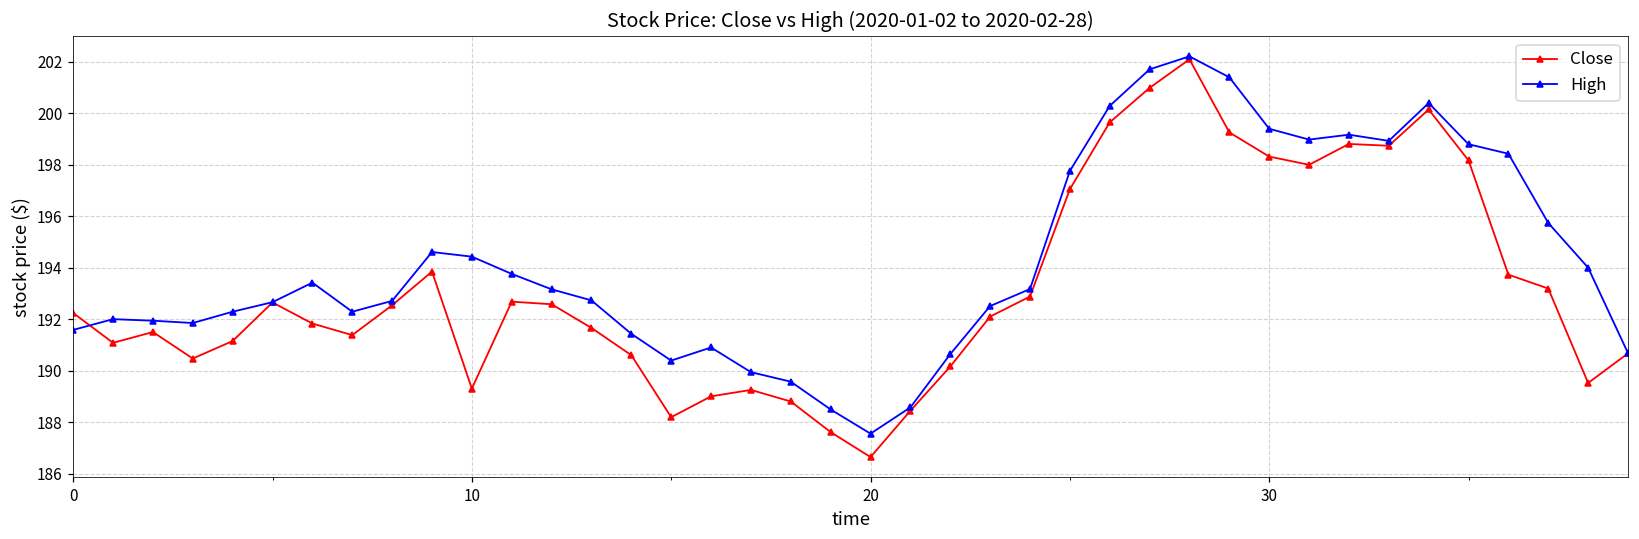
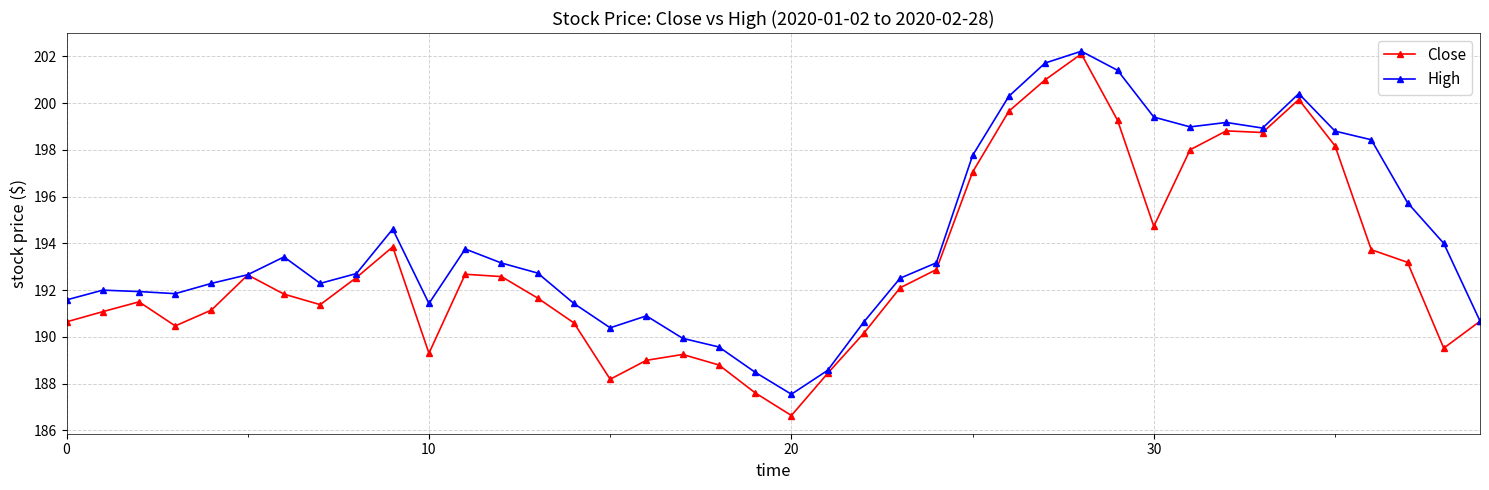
Close, 0: 192.2 -> 190.6
High, 10: 194.4 -> 191.4
Close, 30: 198.3 -> 194.7
